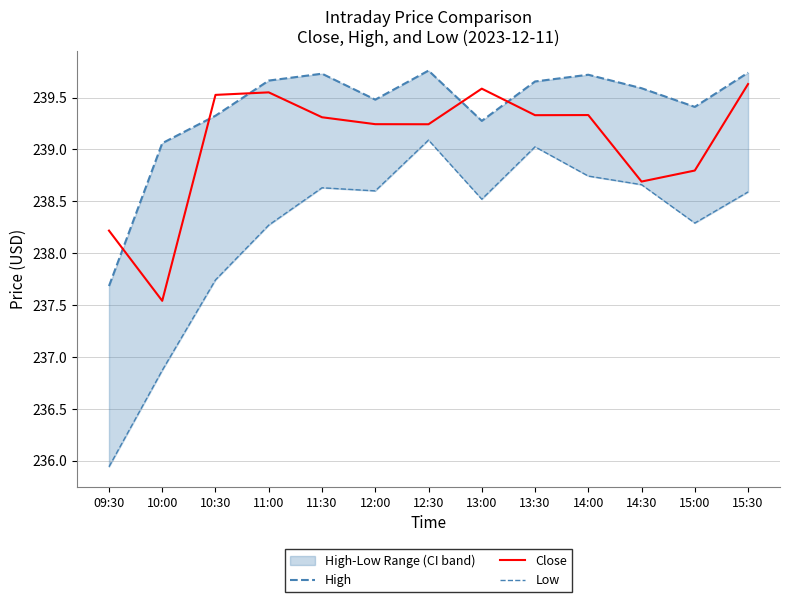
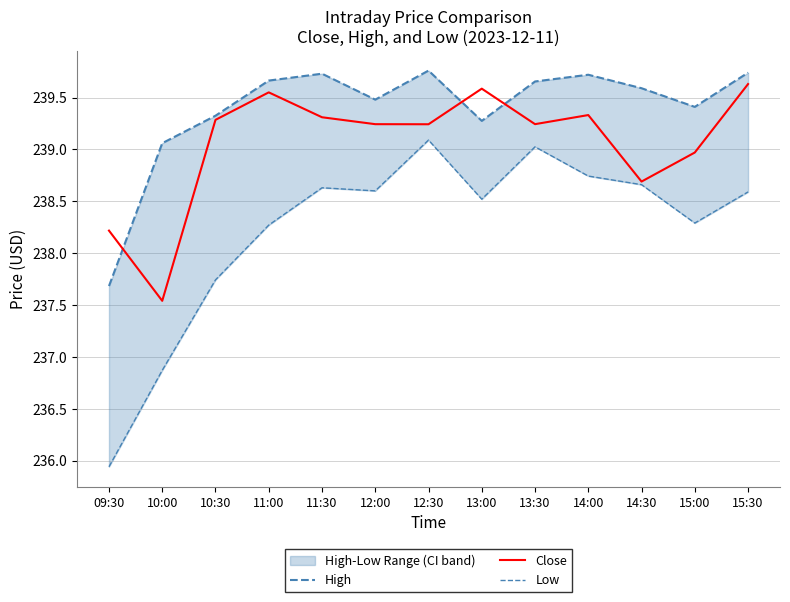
Close, 10:30: 239.53 -> 239.29
Close, 13:30: 239.33 -> 239.24
Close, 15:00: 238.80 -> 238.97
